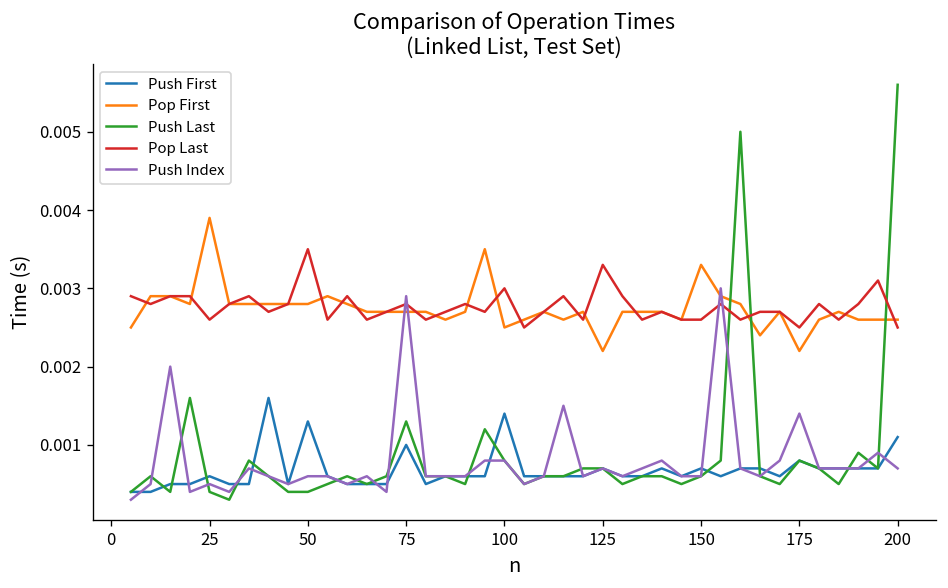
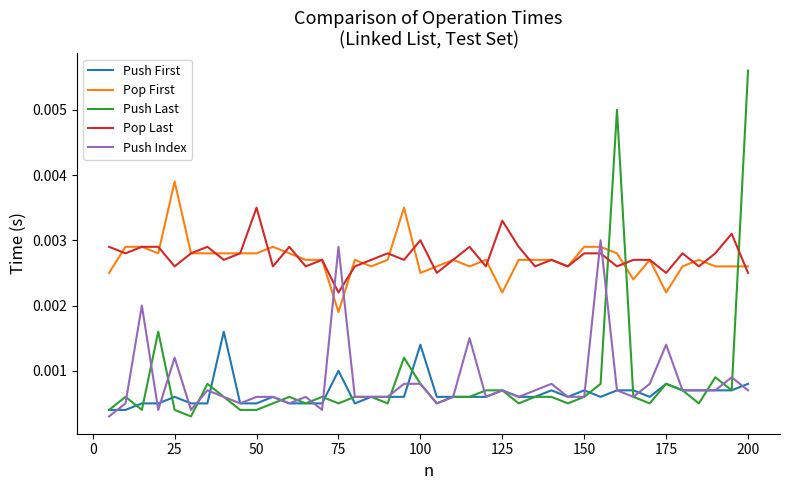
Push Index, 25: 0.0005 -> 0.0012
Push First, 50: 0.0013 -> 0.0005
Pop First, 75: 0.0027 -> 0.0019
Push Last, 75: 0.0013 -> 0.0005
Pop Last, 75: 0.0028 -> 0.0022
Pop First, 150: 0.0033 -> 0.0029
Pop Last, 150: 0.0026 -> 0.0028
Push First, 200: 0.0011 -> 0.0008
